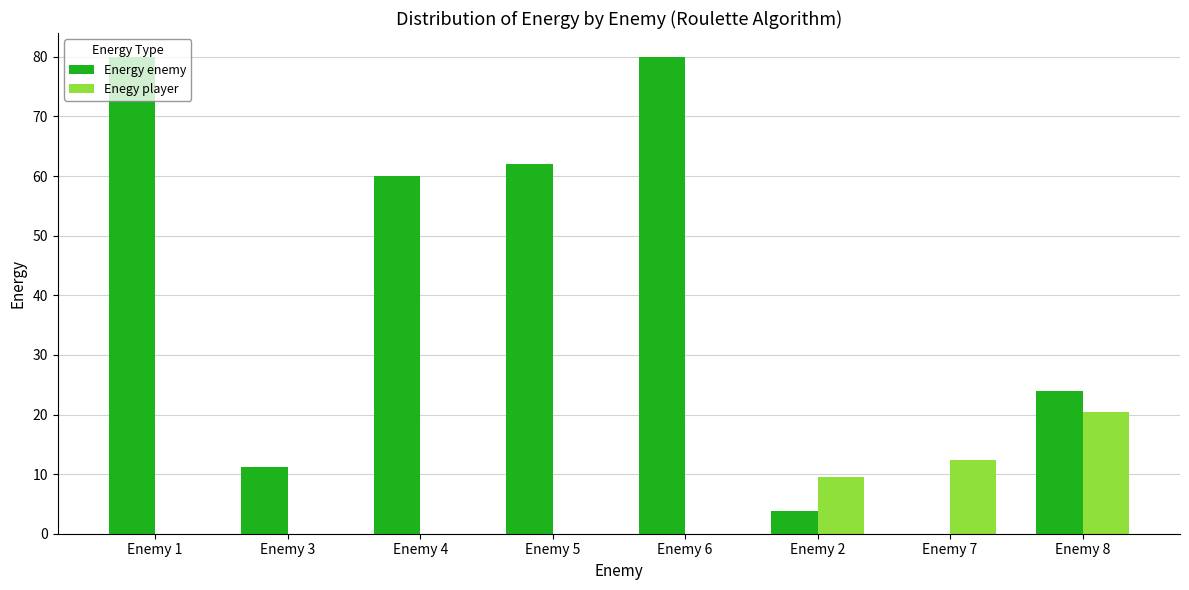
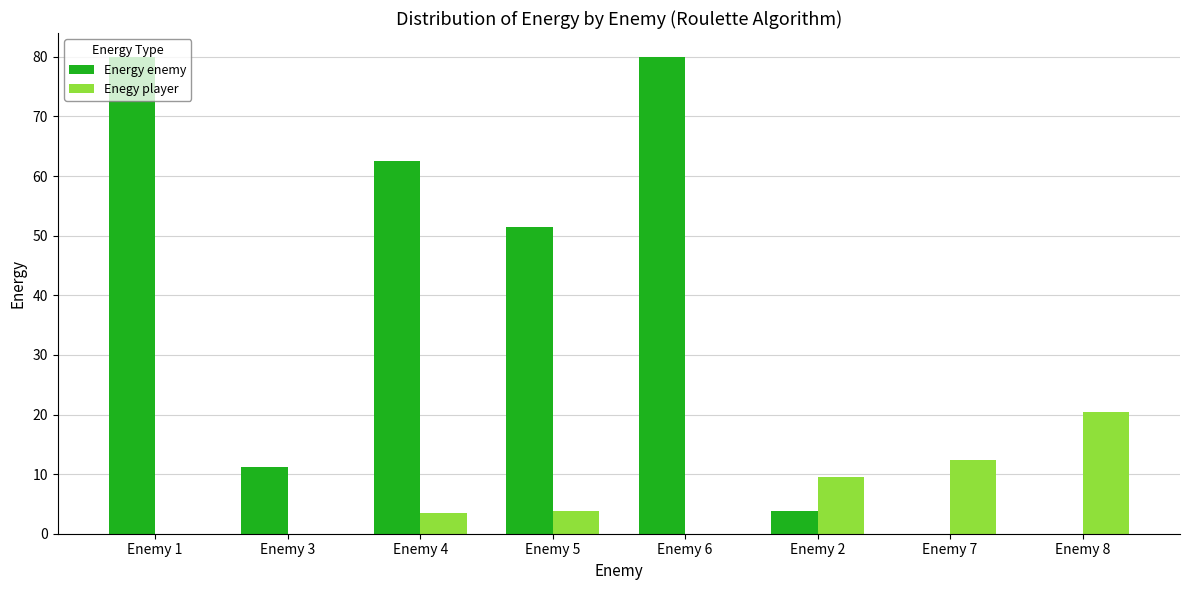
Energy enemy, Enemy 4: 60 -> 63
Enegy player, Enemy 4: 0 -> 4
Energy enemy, Enemy 5: 62 -> 52
Enegy player, Enemy 5: 0 -> 4
Energy enemy, Enemy 8: 24 -> 0
